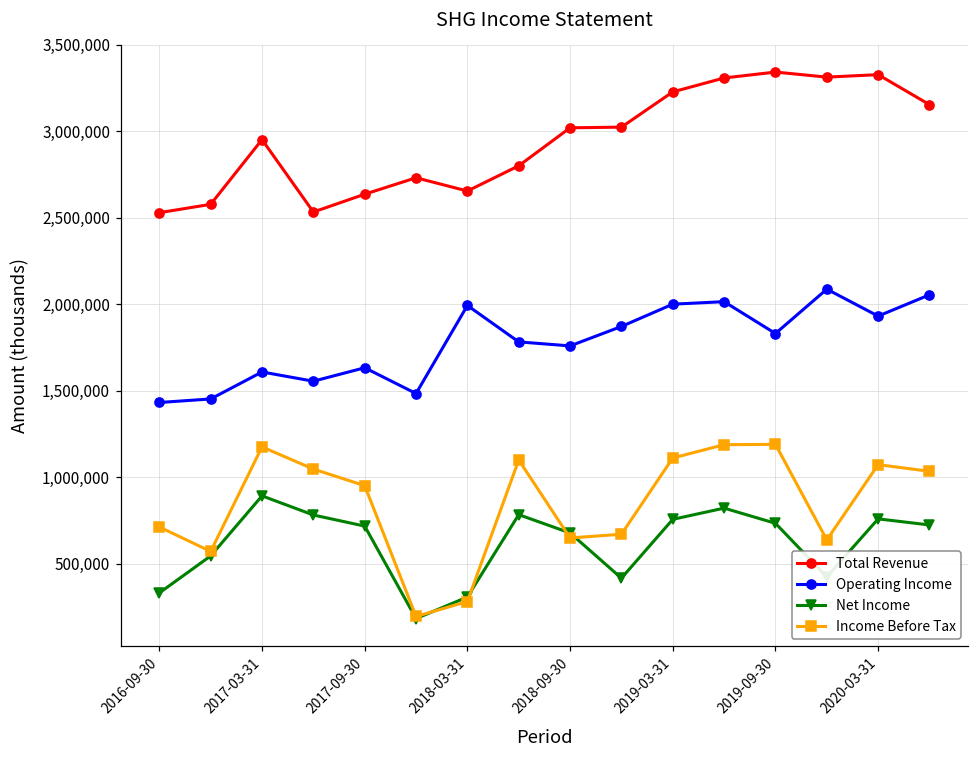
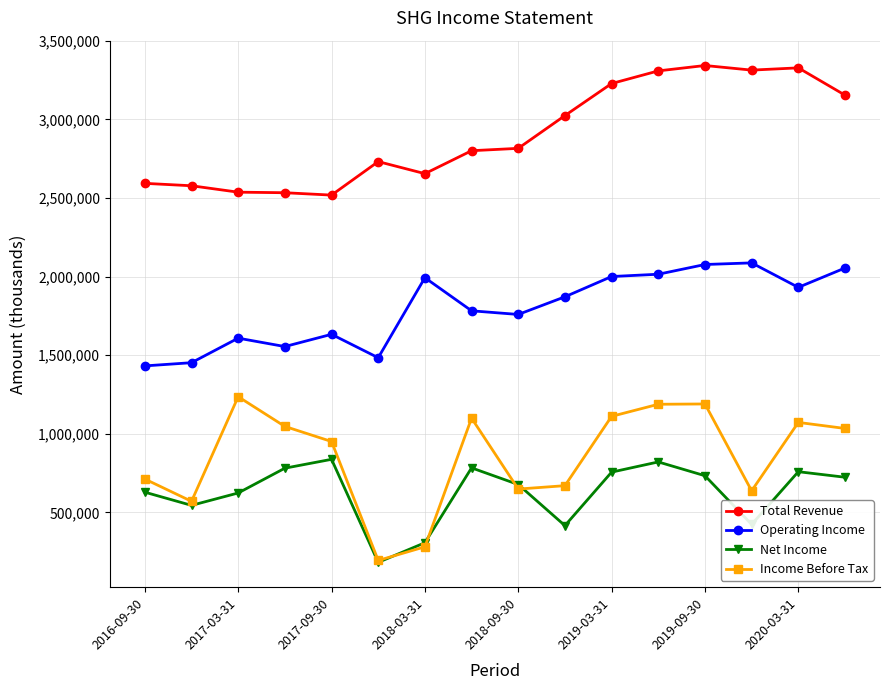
Total Revenue, 2016-09-30: 2,530,000 -> 2,590,000
Net Income, 2016-09-30: 330,000 -> 630,000
Total Revenue, 2017-03-31: 2,950,000 -> 2,540,000
Net Income, 2017-03-31: 890,000 -> 620,000
Income Before Tax, 2017-03-31: 1,180,000 -> 1,240,000
Total Revenue, 2017-09-30: 2,640,000 -> 2,520,000
Net Income, 2017-09-30: 720,000 -> 840,000
Total Revenue, 2018-09-30: 3,020,000 -> 2,820,000
Operating Income, 2019-09-30: 1,830,000 -> 2,080,000
